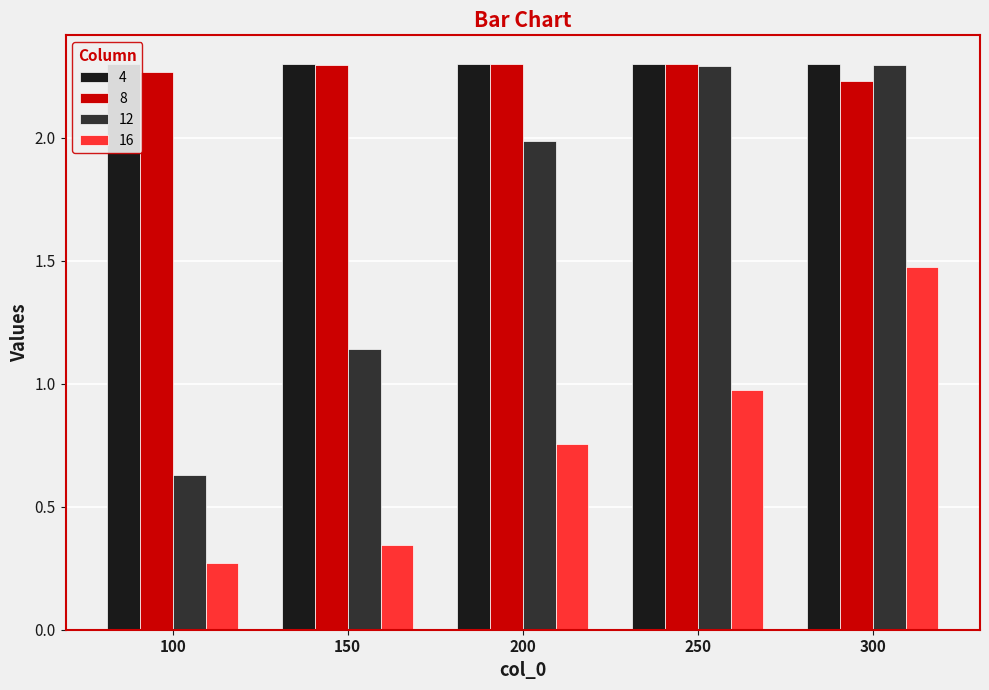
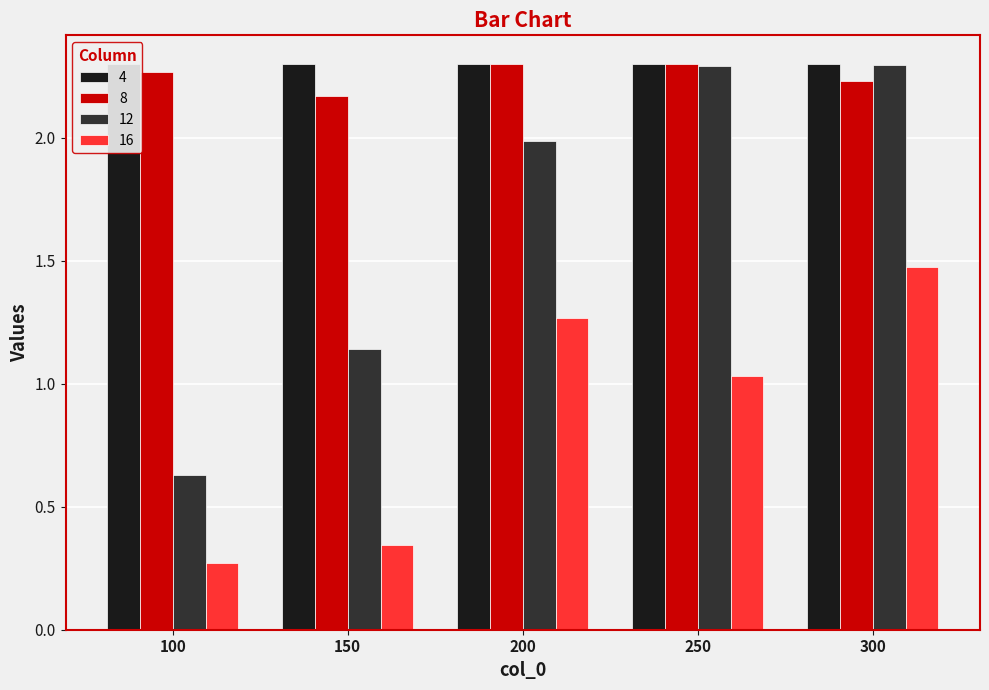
8, 150: 2.30 -> 2.17
16, 200: 0.76 -> 1.27
16, 250: 0.97 -> 1.03
